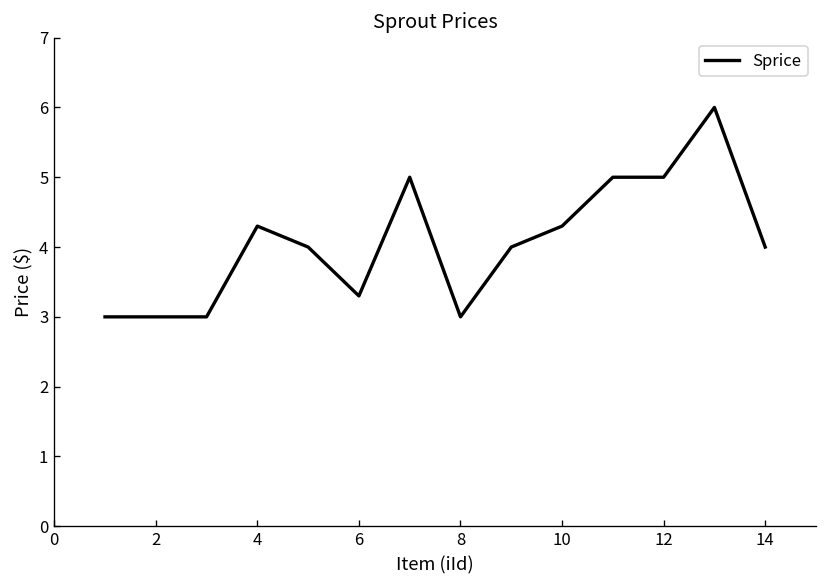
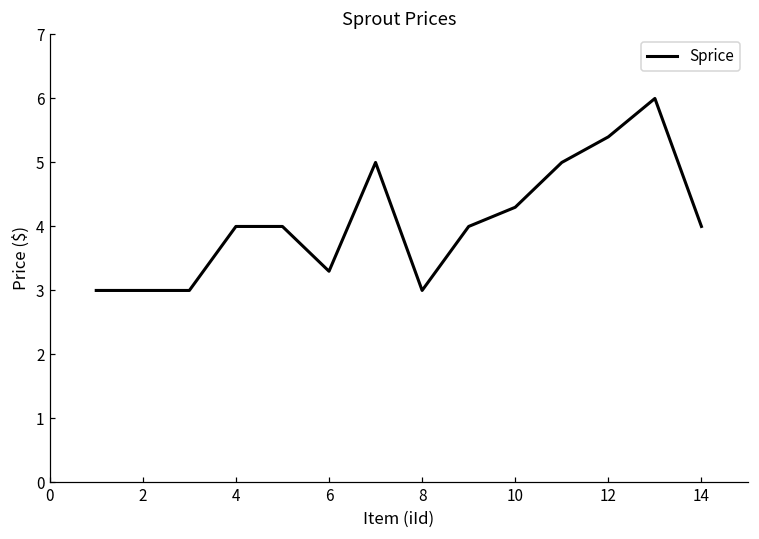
4: 4.3 -> 4.0
12: 5.0 -> 5.4
